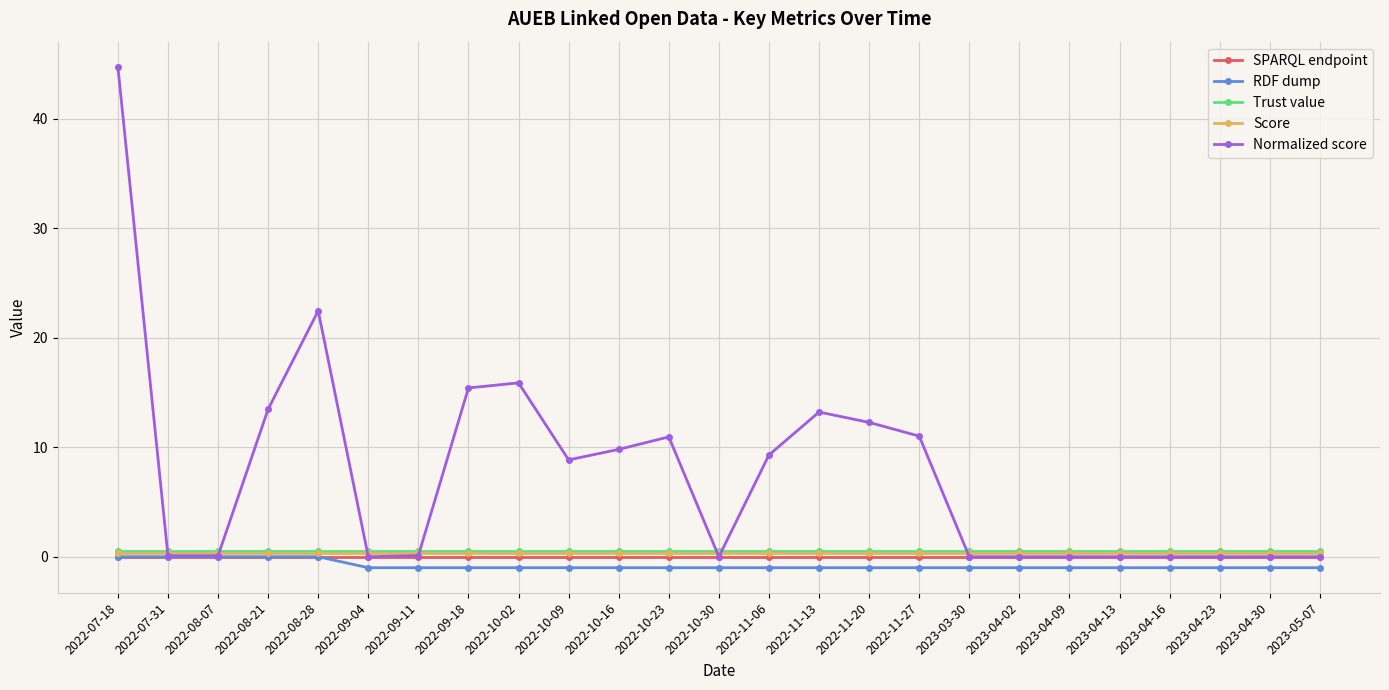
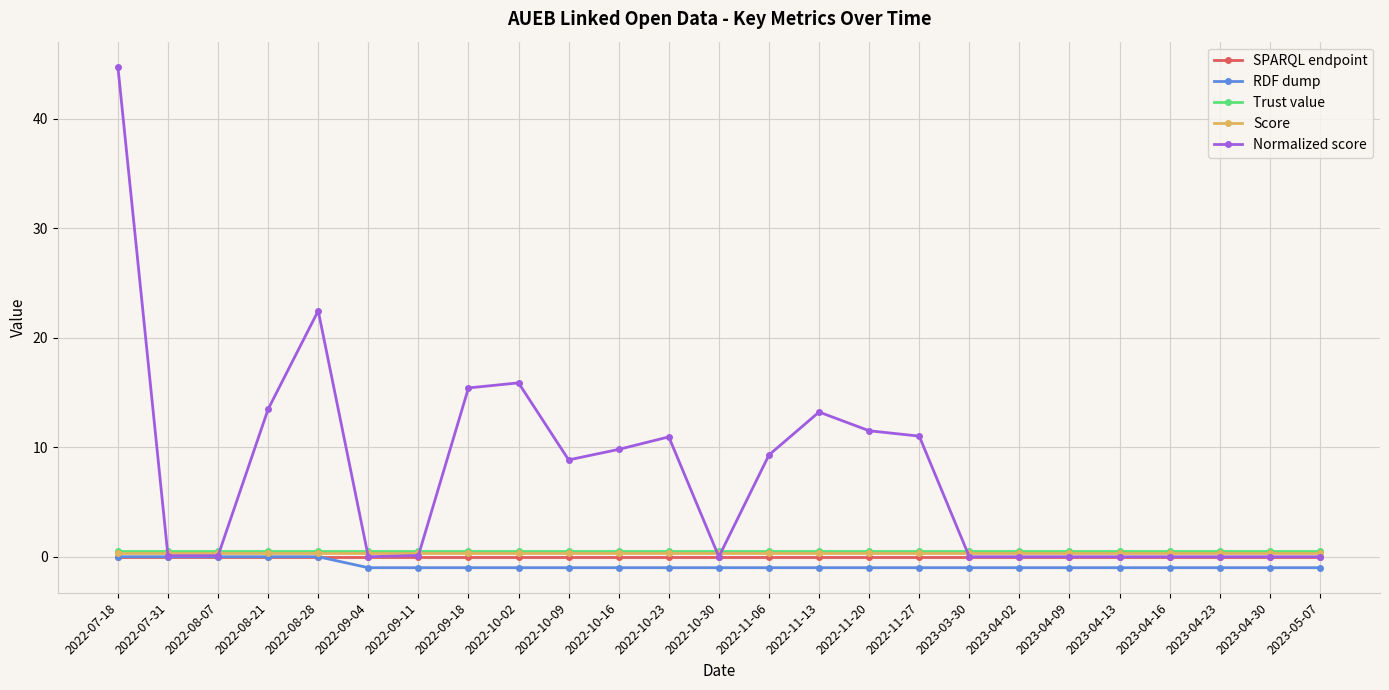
Normalized score, 2022-11-20: 12.3 -> 11.5
